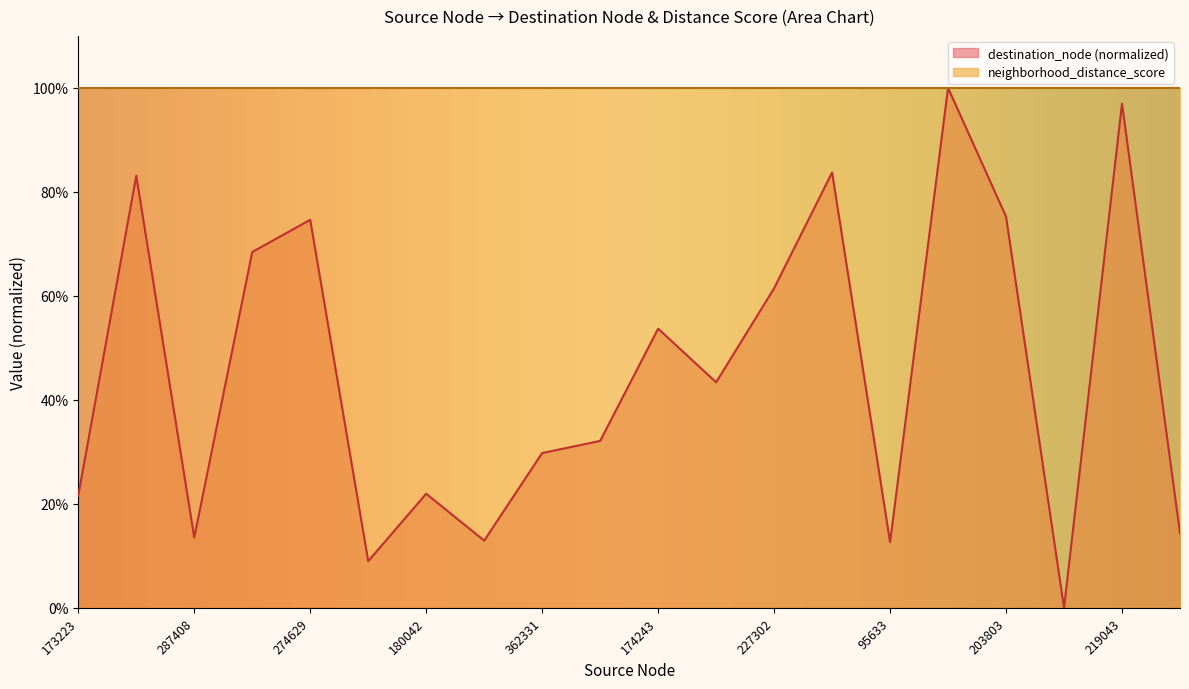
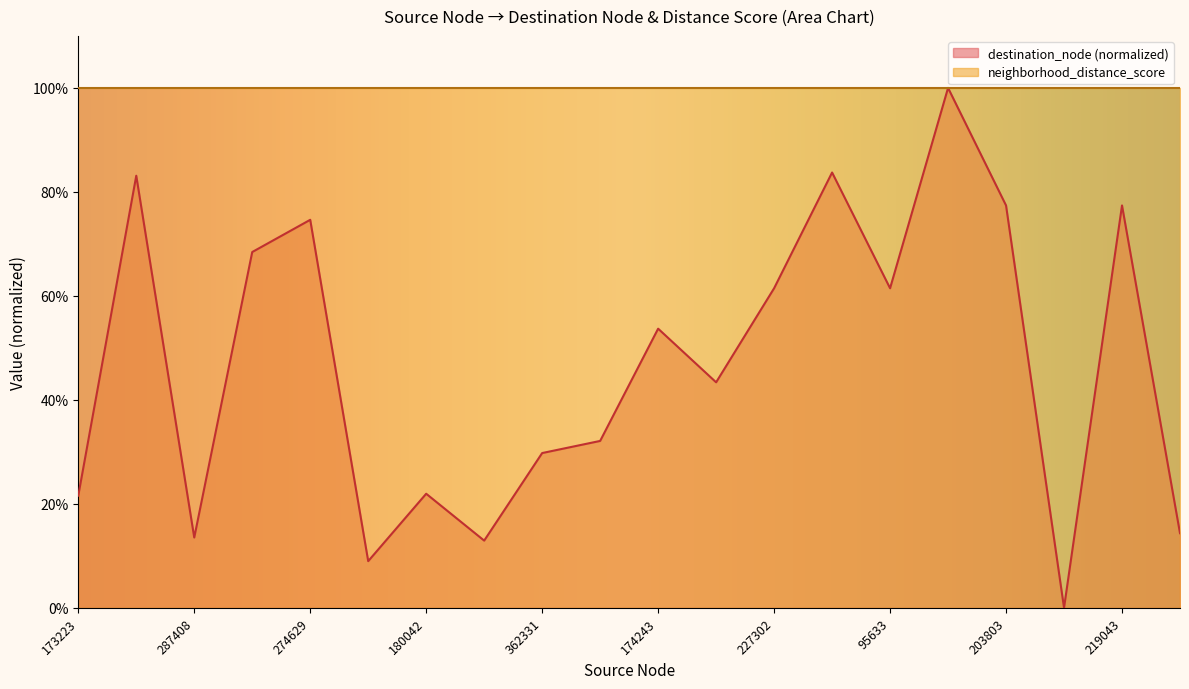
destination_node (normalized), 95633: 13% -> 61%
destination_node (normalized), 203803: 75% -> 77%
destination_node (normalized), 219043: 97% -> 77%
